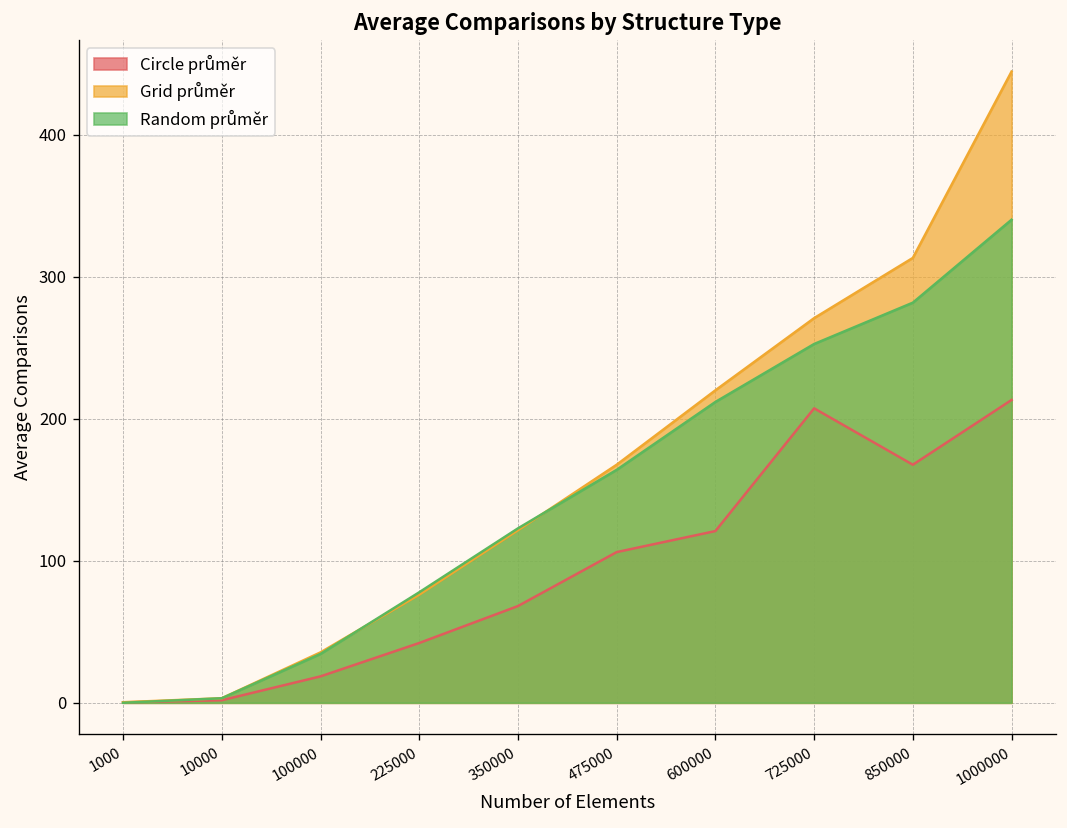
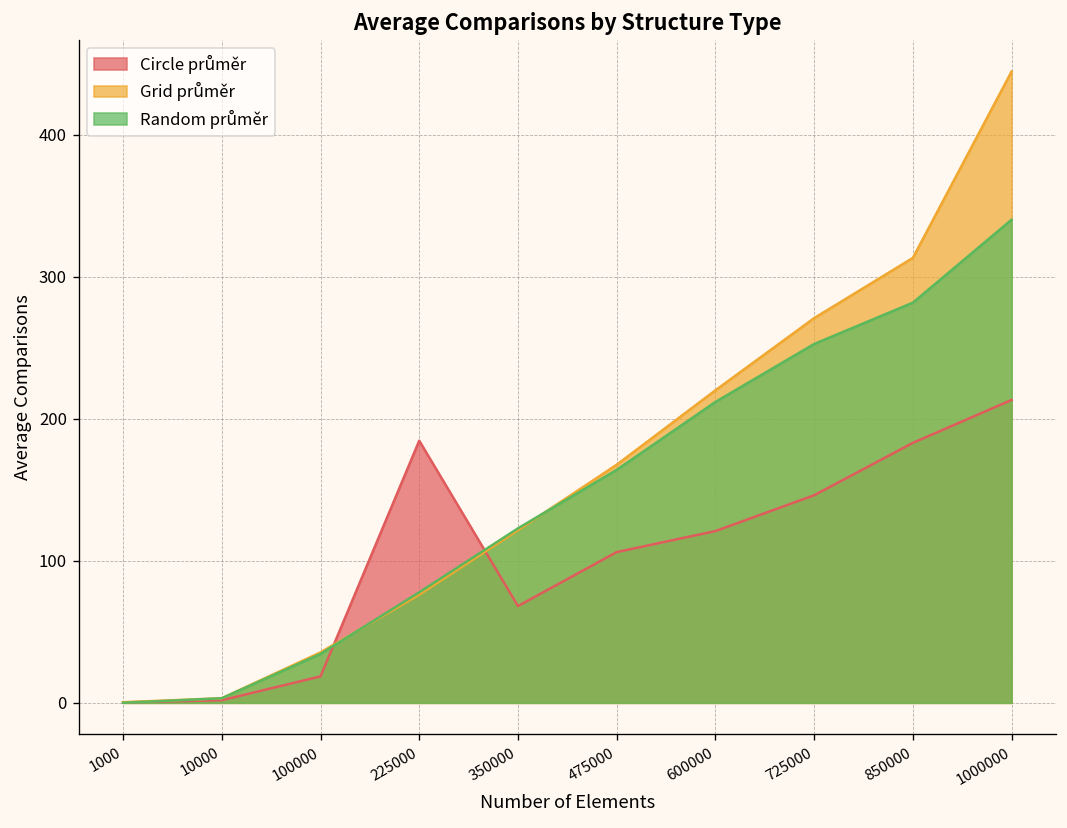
Circle průměr, 225000: 42 -> 185
Circle průměr, 725000: 207 -> 146
Circle průměr, 850000: 168 -> 183
